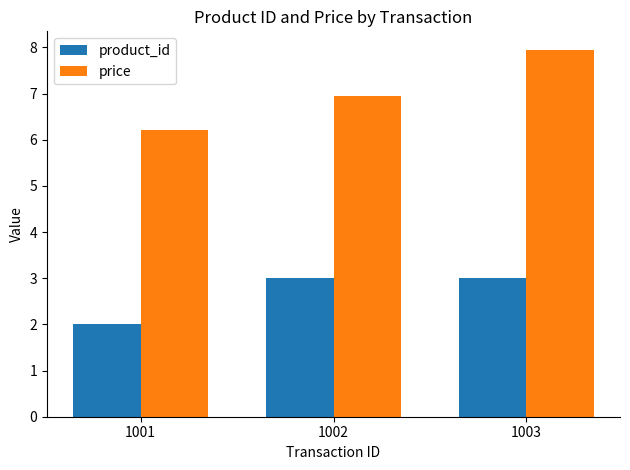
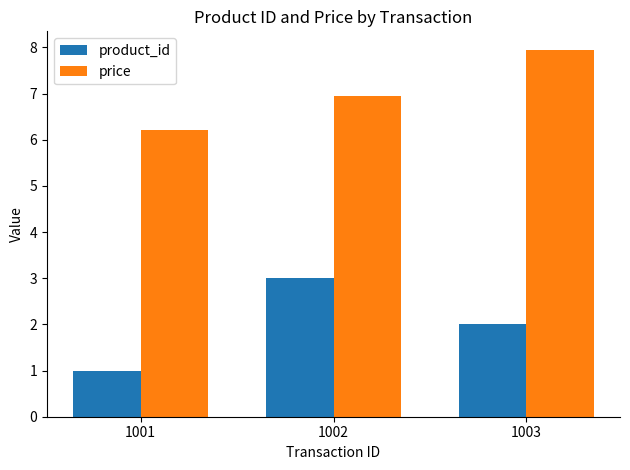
product_id, 1001: 2 -> 1
product_id, 1003: 3 -> 2
